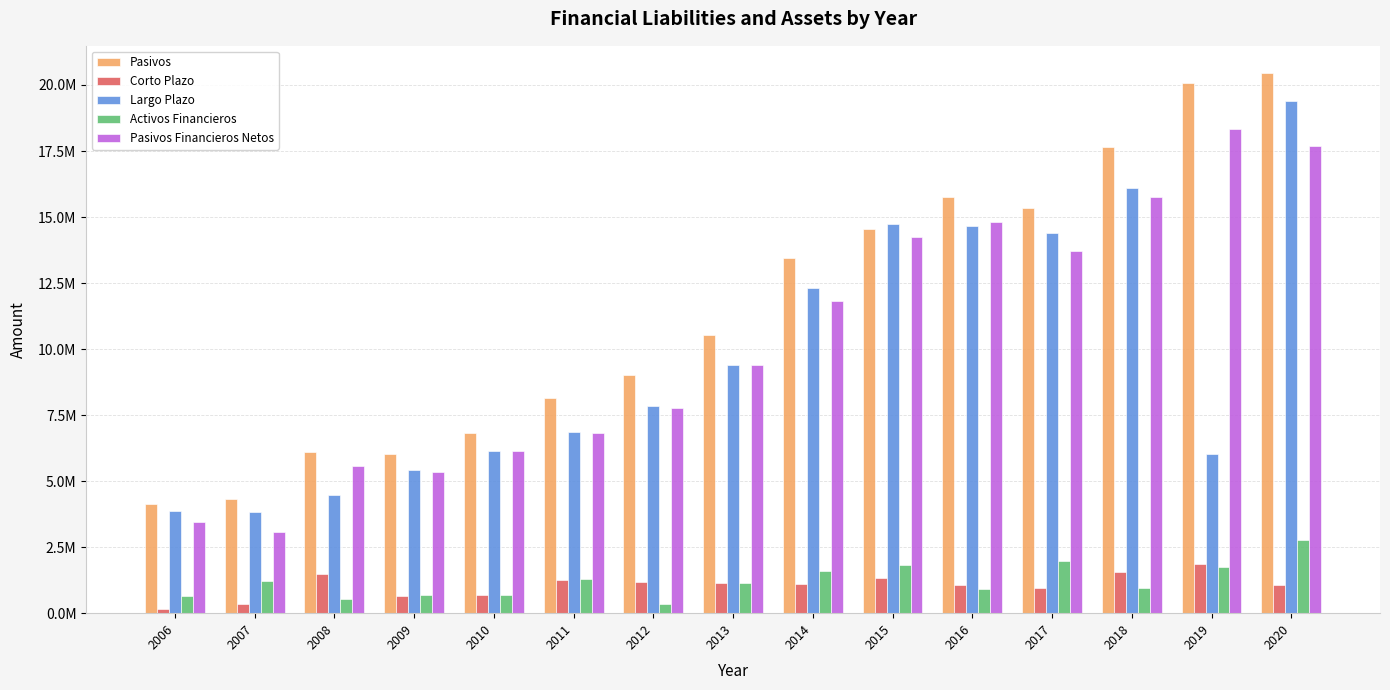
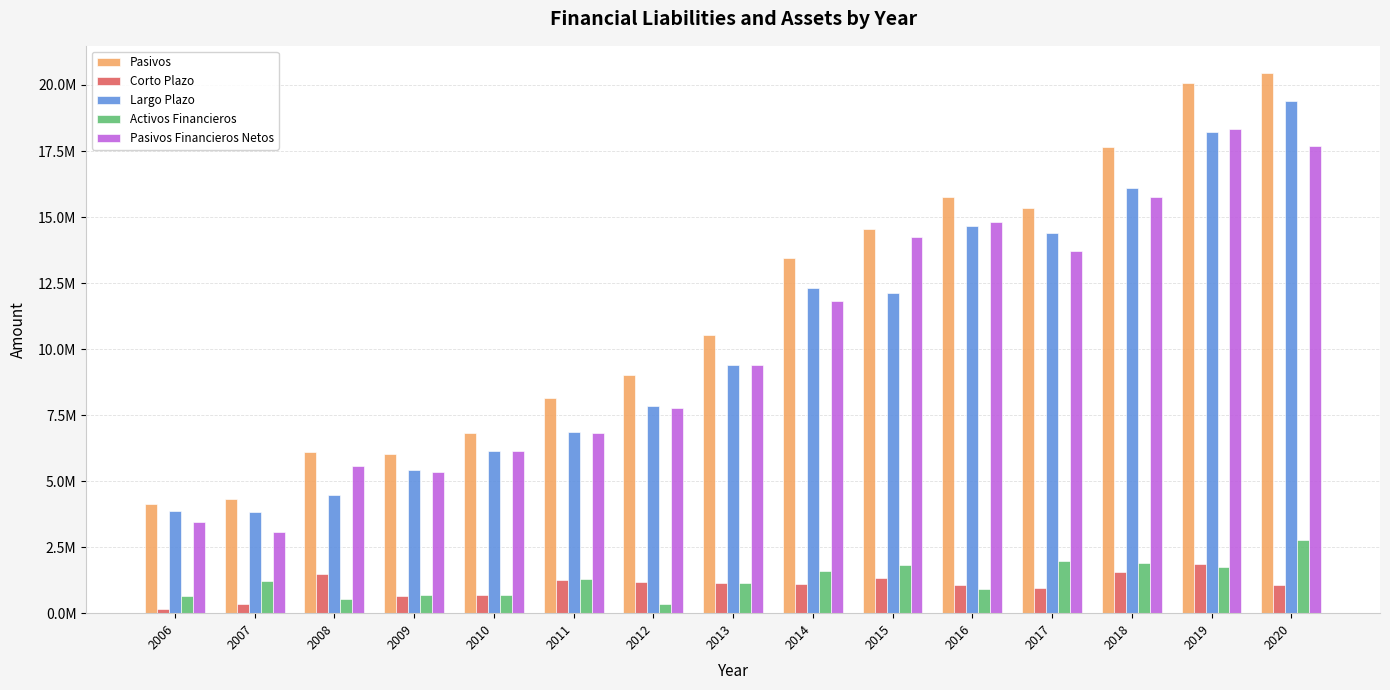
Largo Plazo, 2015: 14700000 -> 12100000
Activos Financieros, 2018: 1000000 -> 1900000
Largo Plazo, 2019: 6000000 -> 18200000
